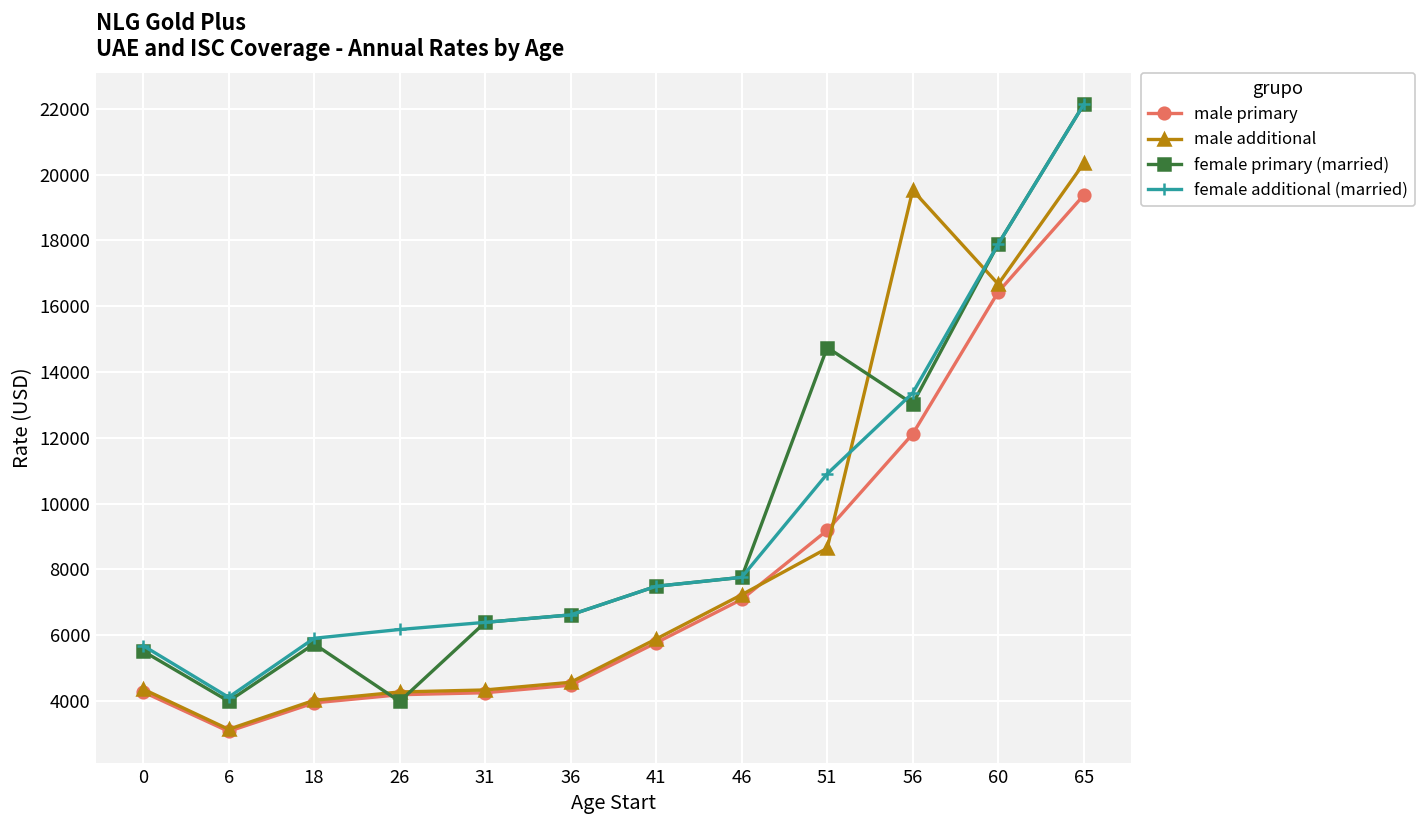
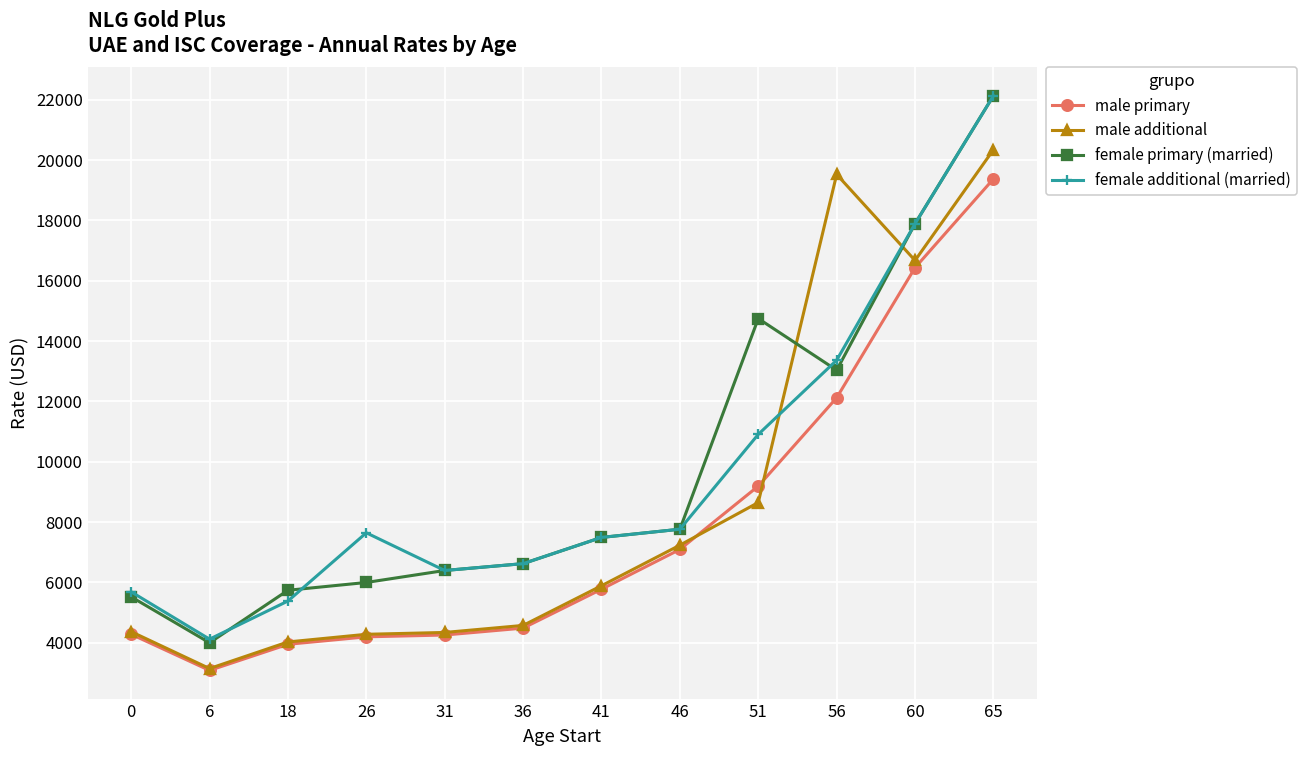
female additional (married), 18: 5900 -> 5400
female primary (married), 26: 4000 -> 6000
female additional (married), 26: 6200 -> 7600
